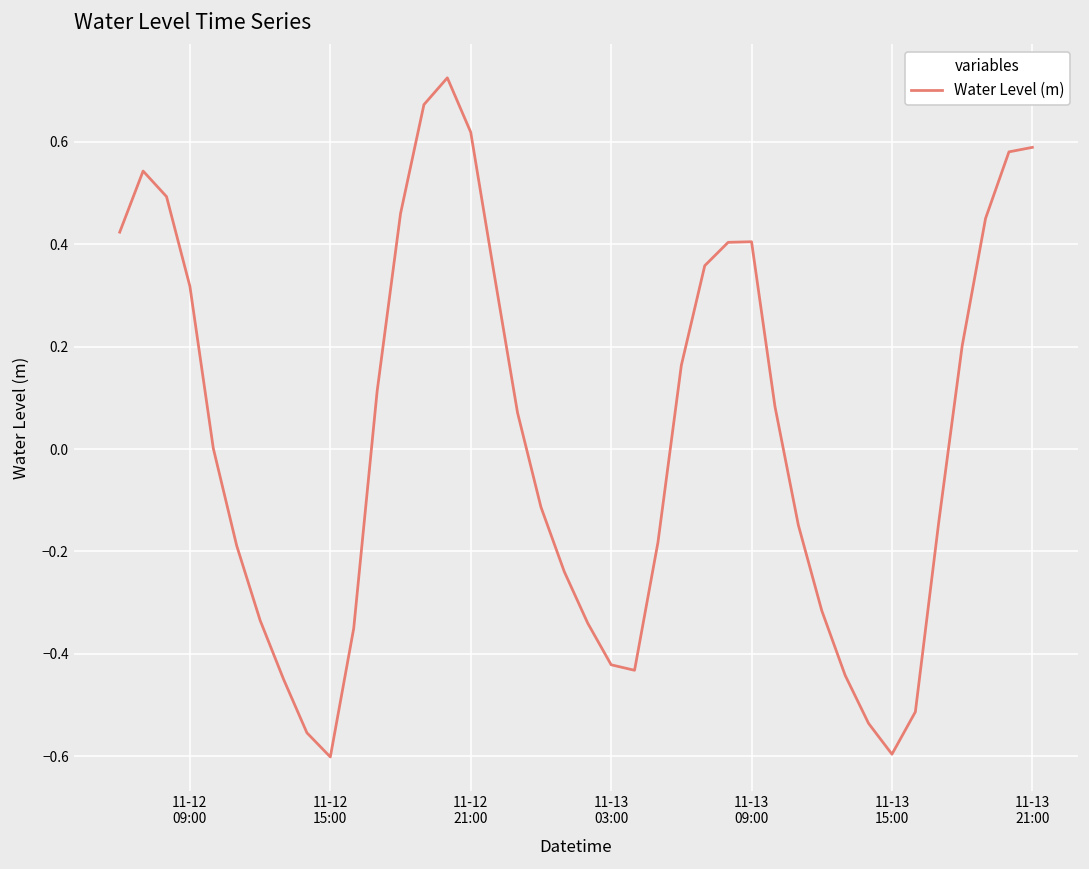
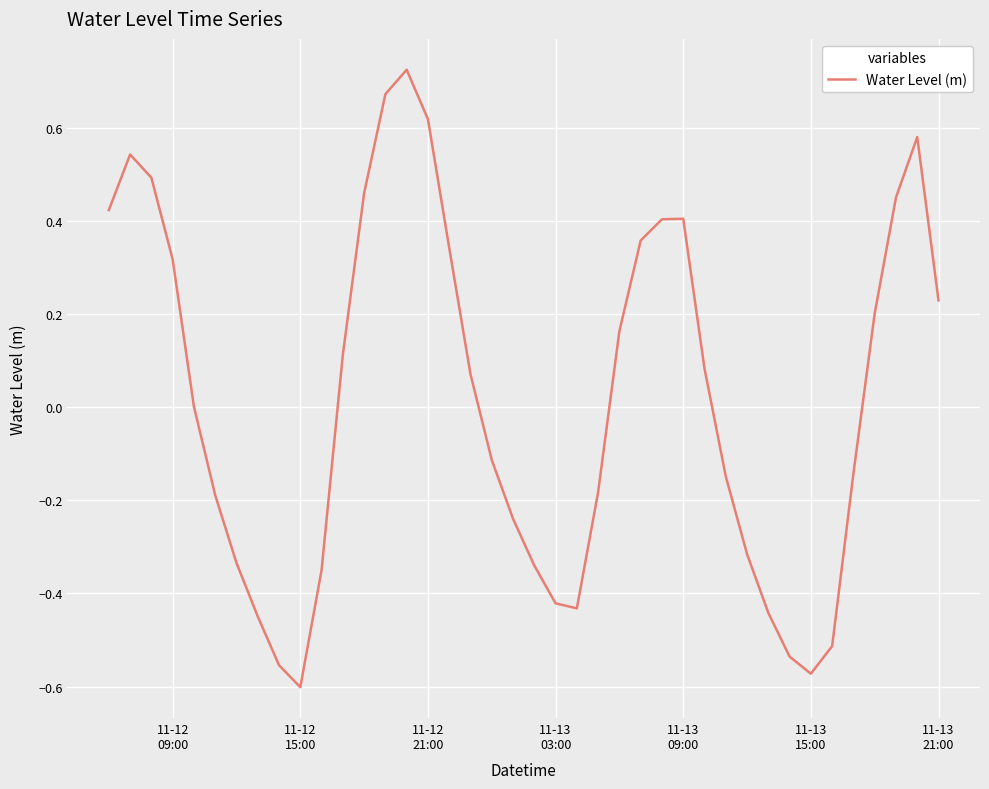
11-13 15:00: -0.60 -> -0.57
11-13 21:00: 0.59 -> 0.23
